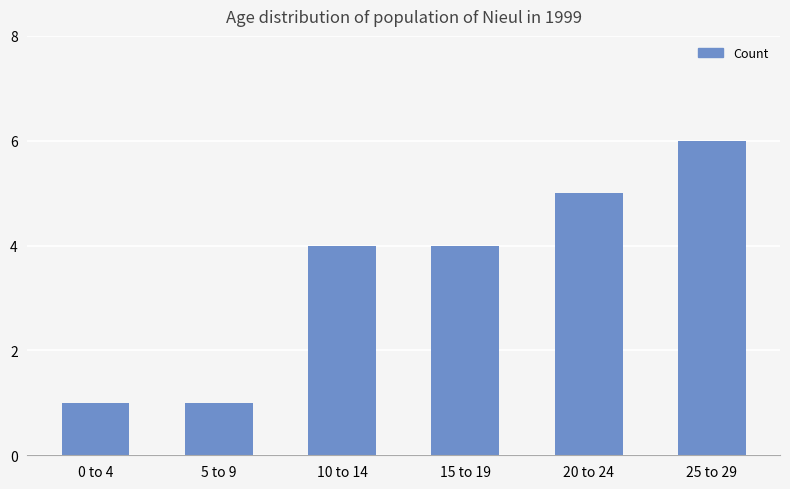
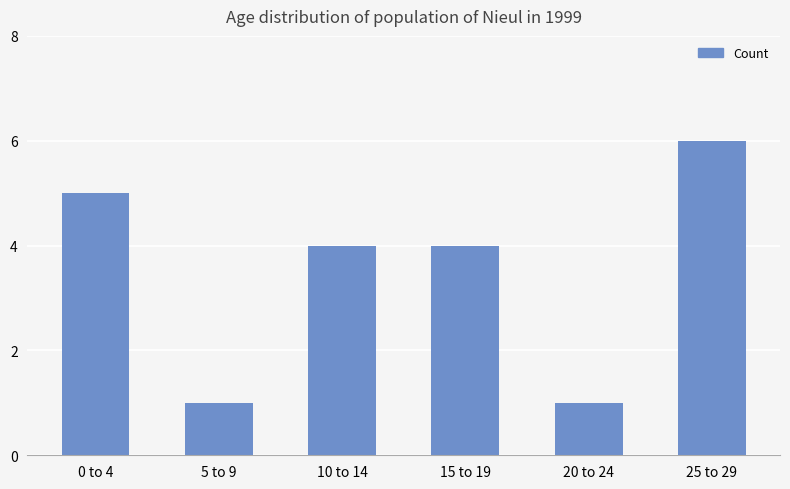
0 to 4: 1 -> 5
20 to 24: 5 -> 1
